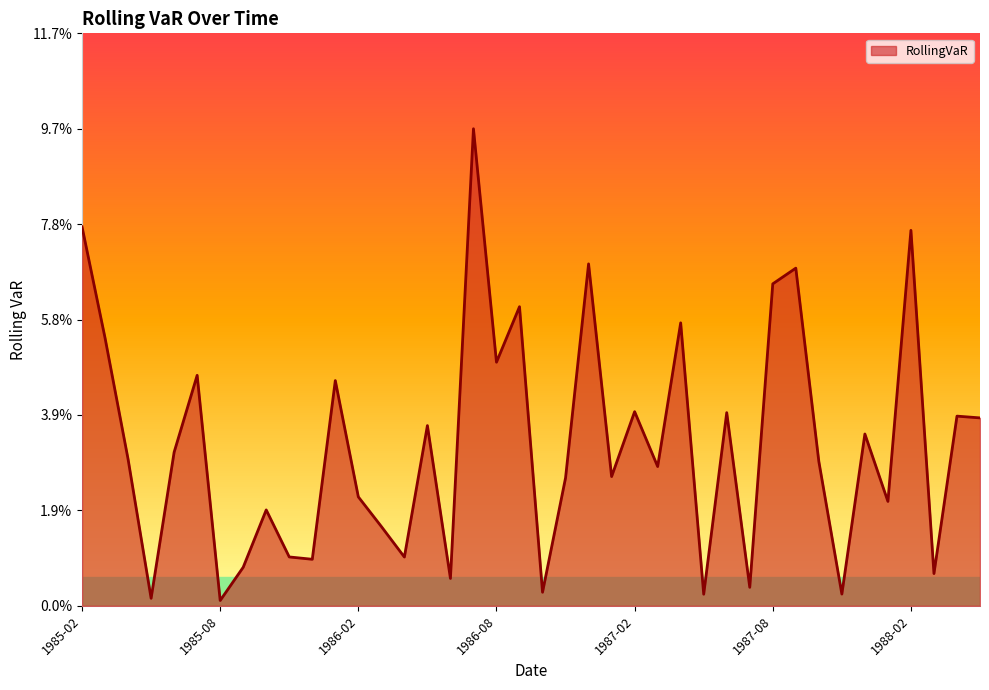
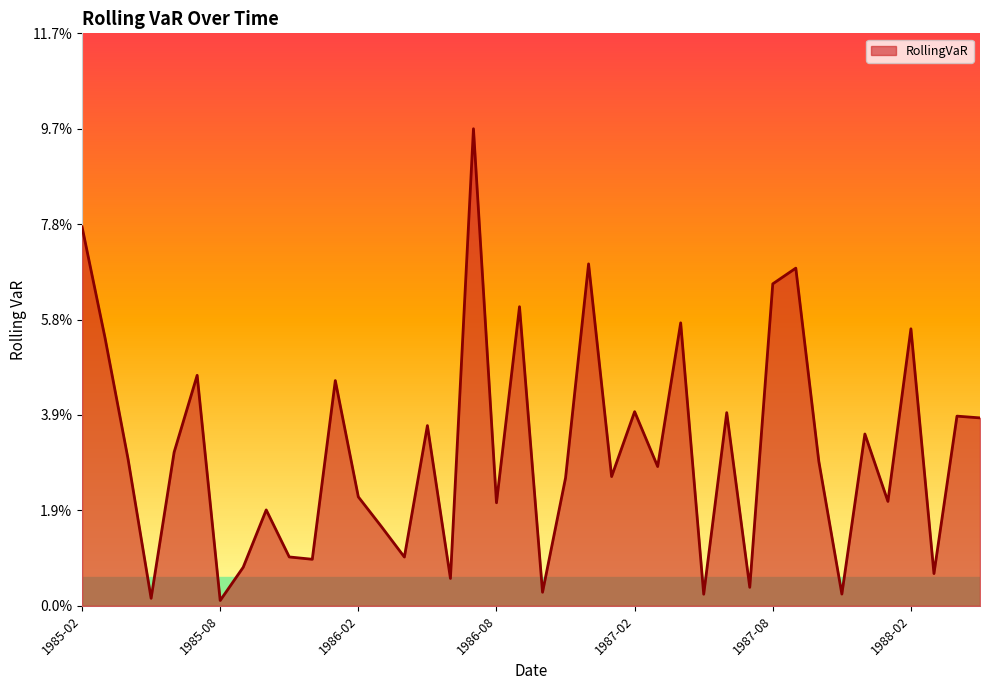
1986-08: 5.0% -> 2.1%
1988-02: 7.6% -> 5.6%
